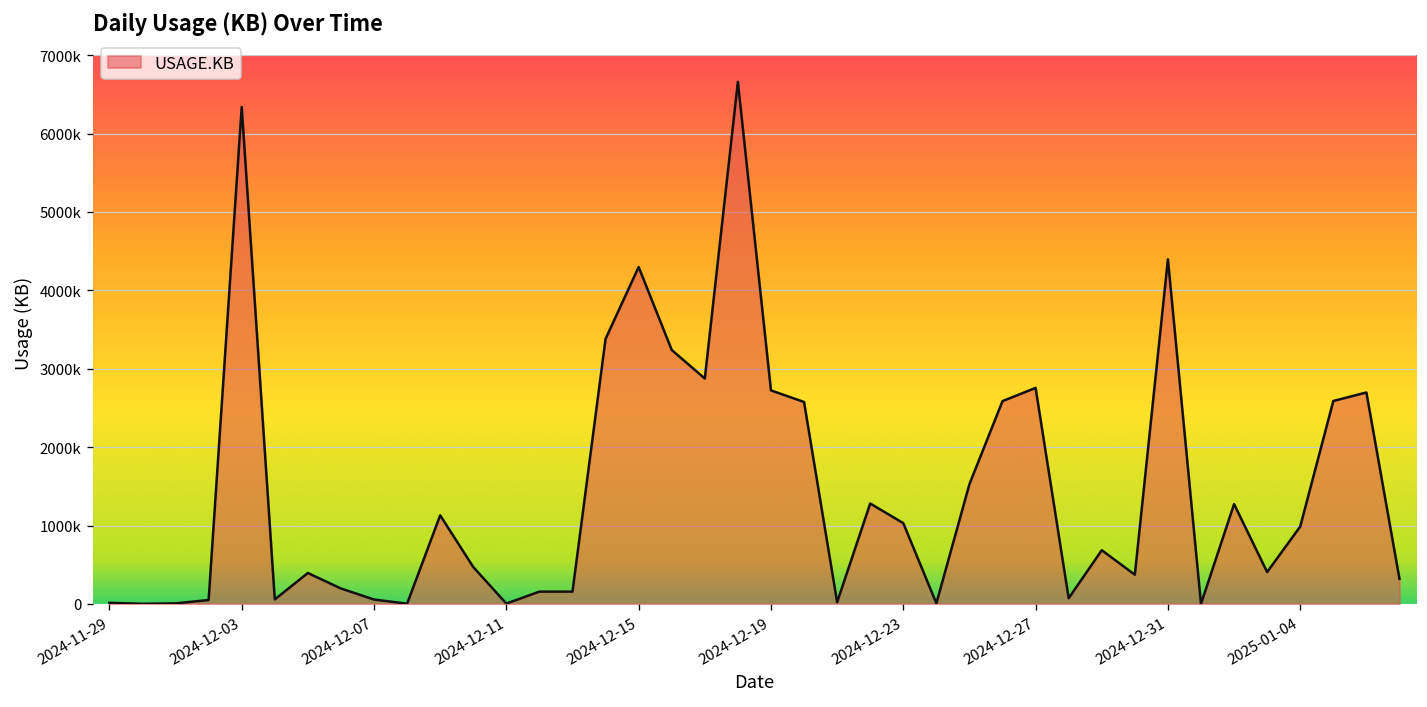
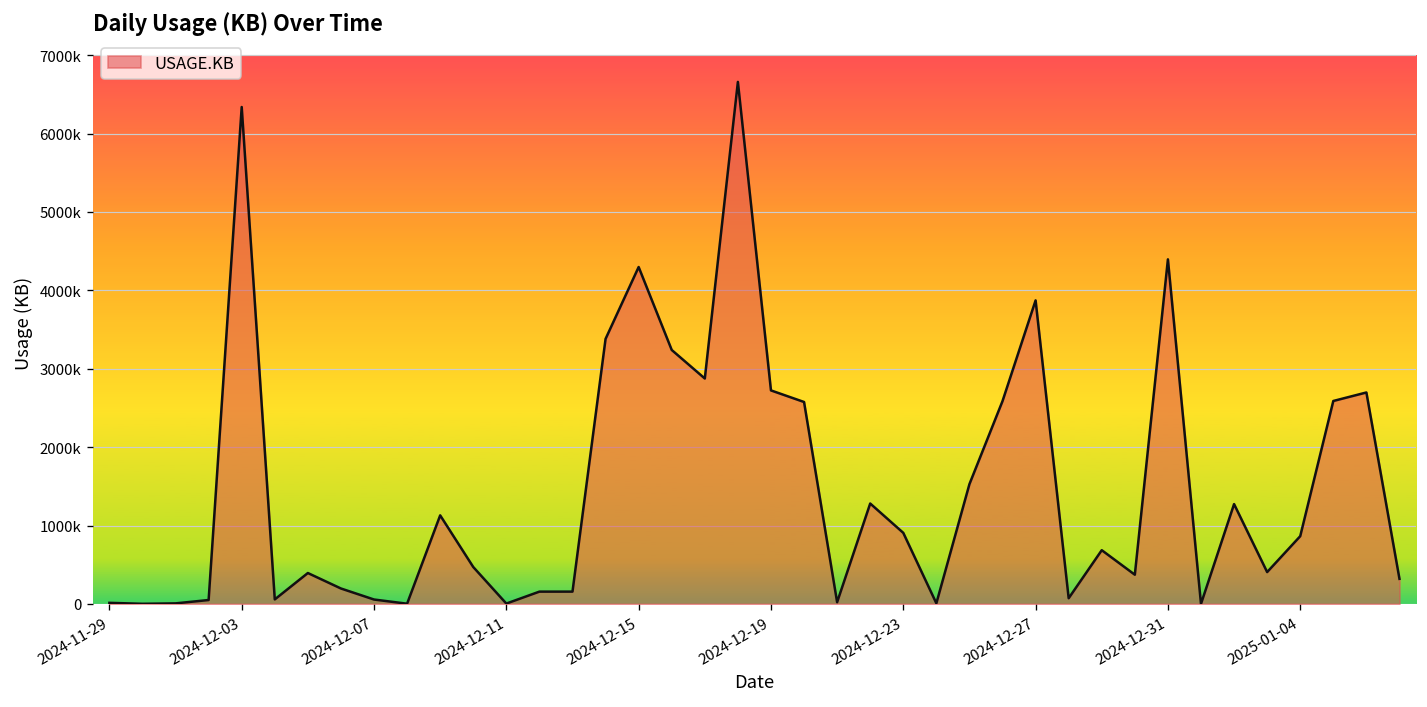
2024-12-23: 1000000 -> 900000
2024-12-27: 2800000 -> 3900000
2025-01-04: 1000000 -> 900000
